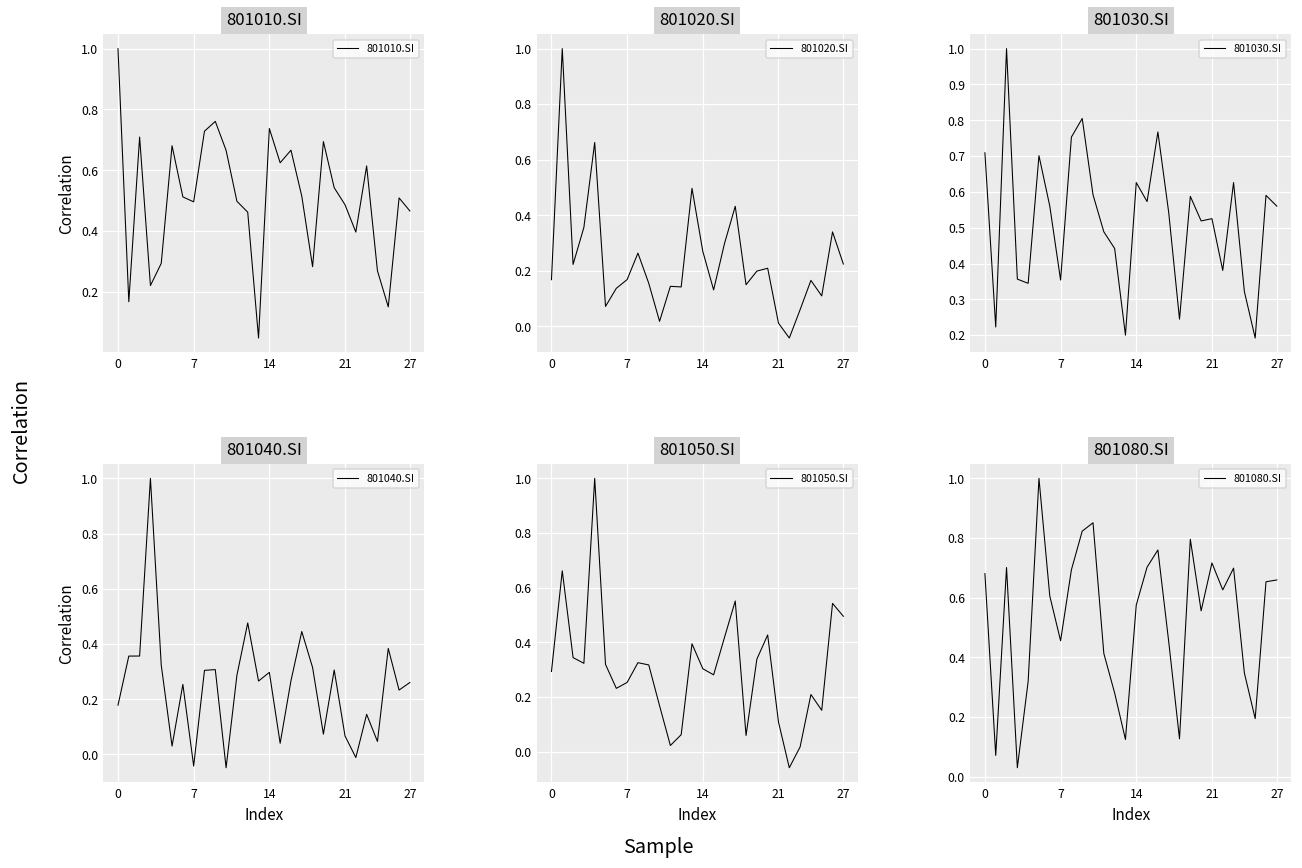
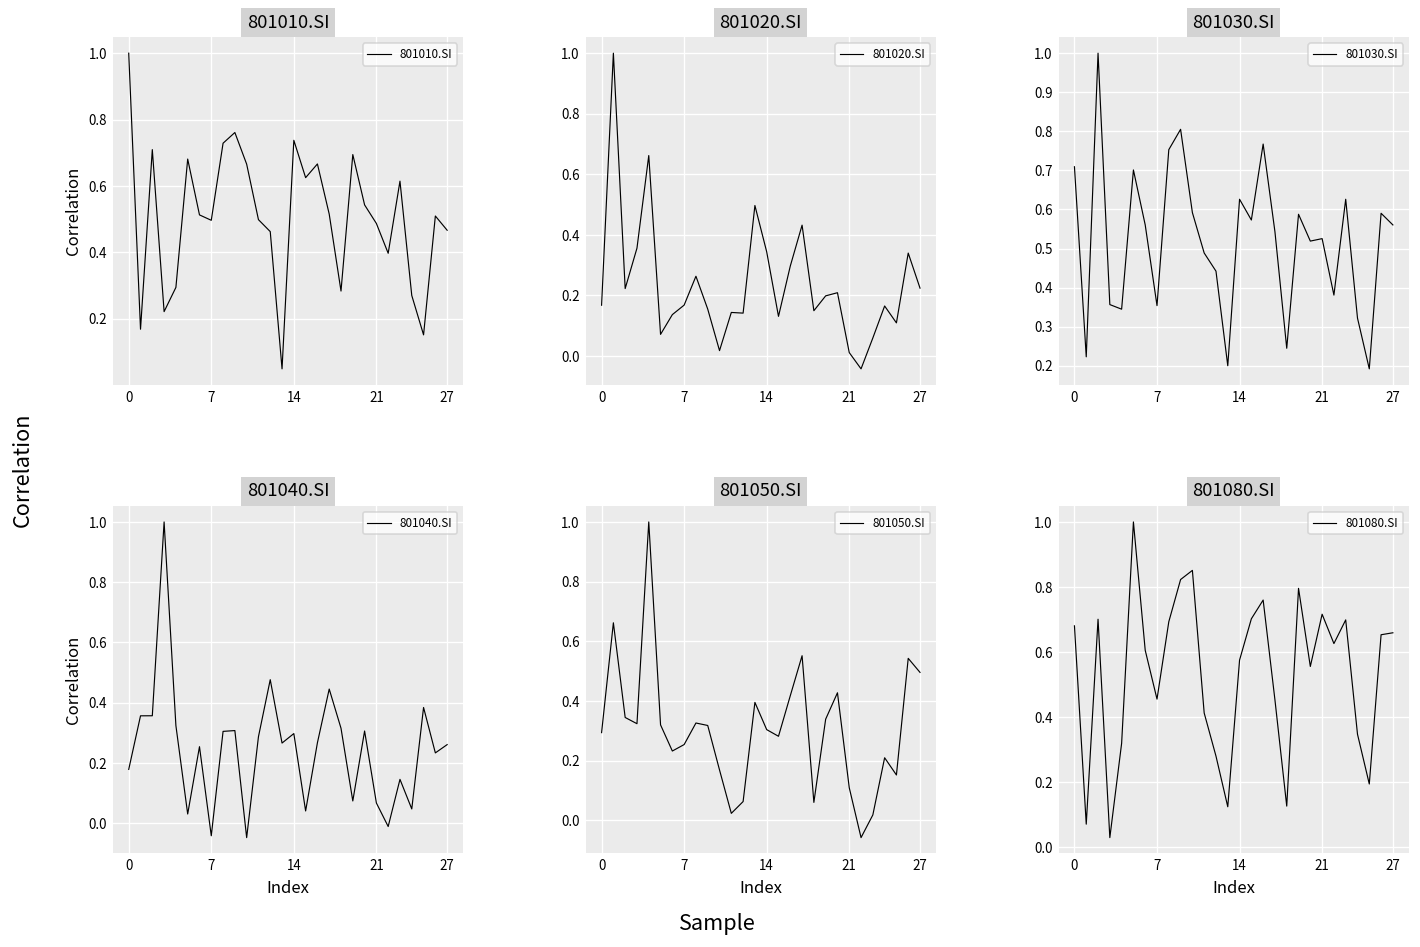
801020.SI, 14: 0.27 -> 0.34
